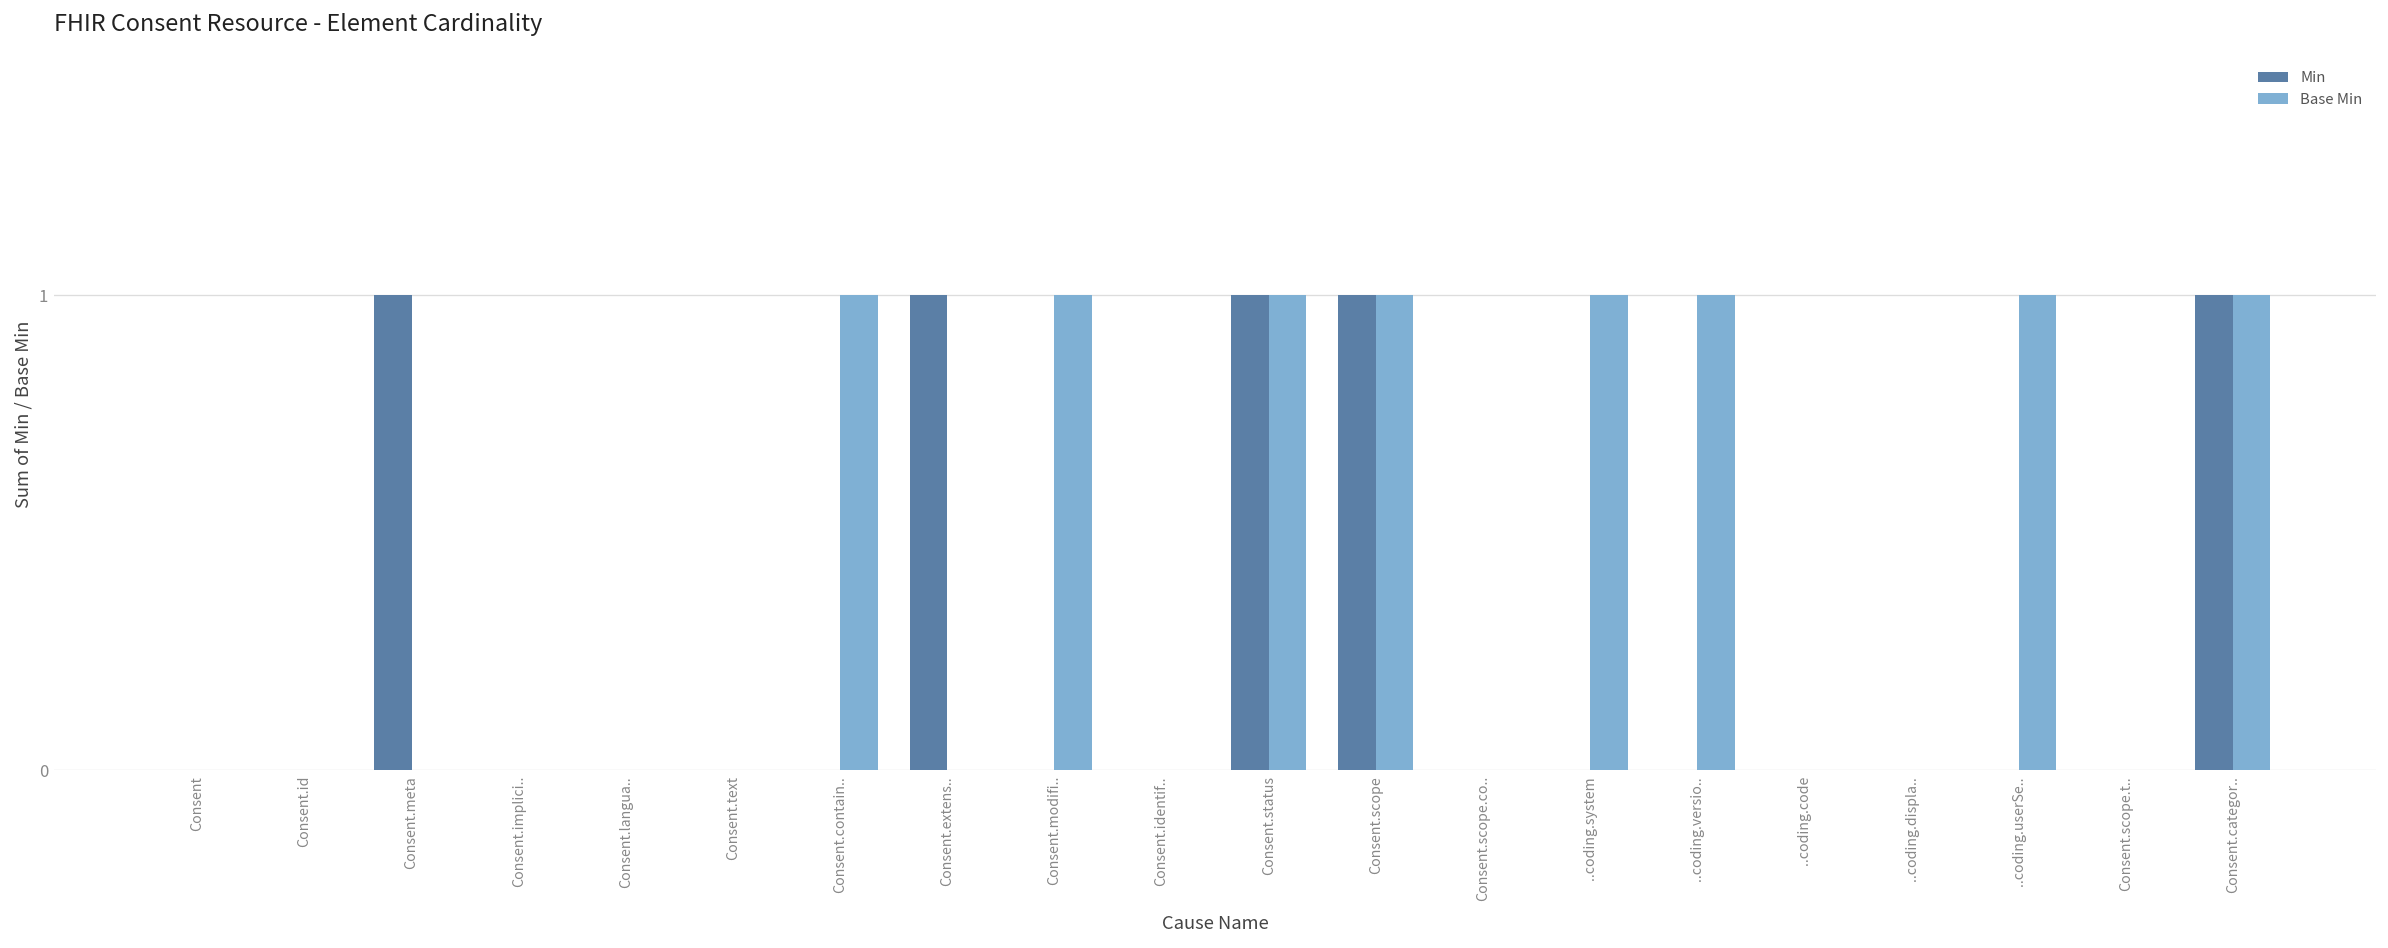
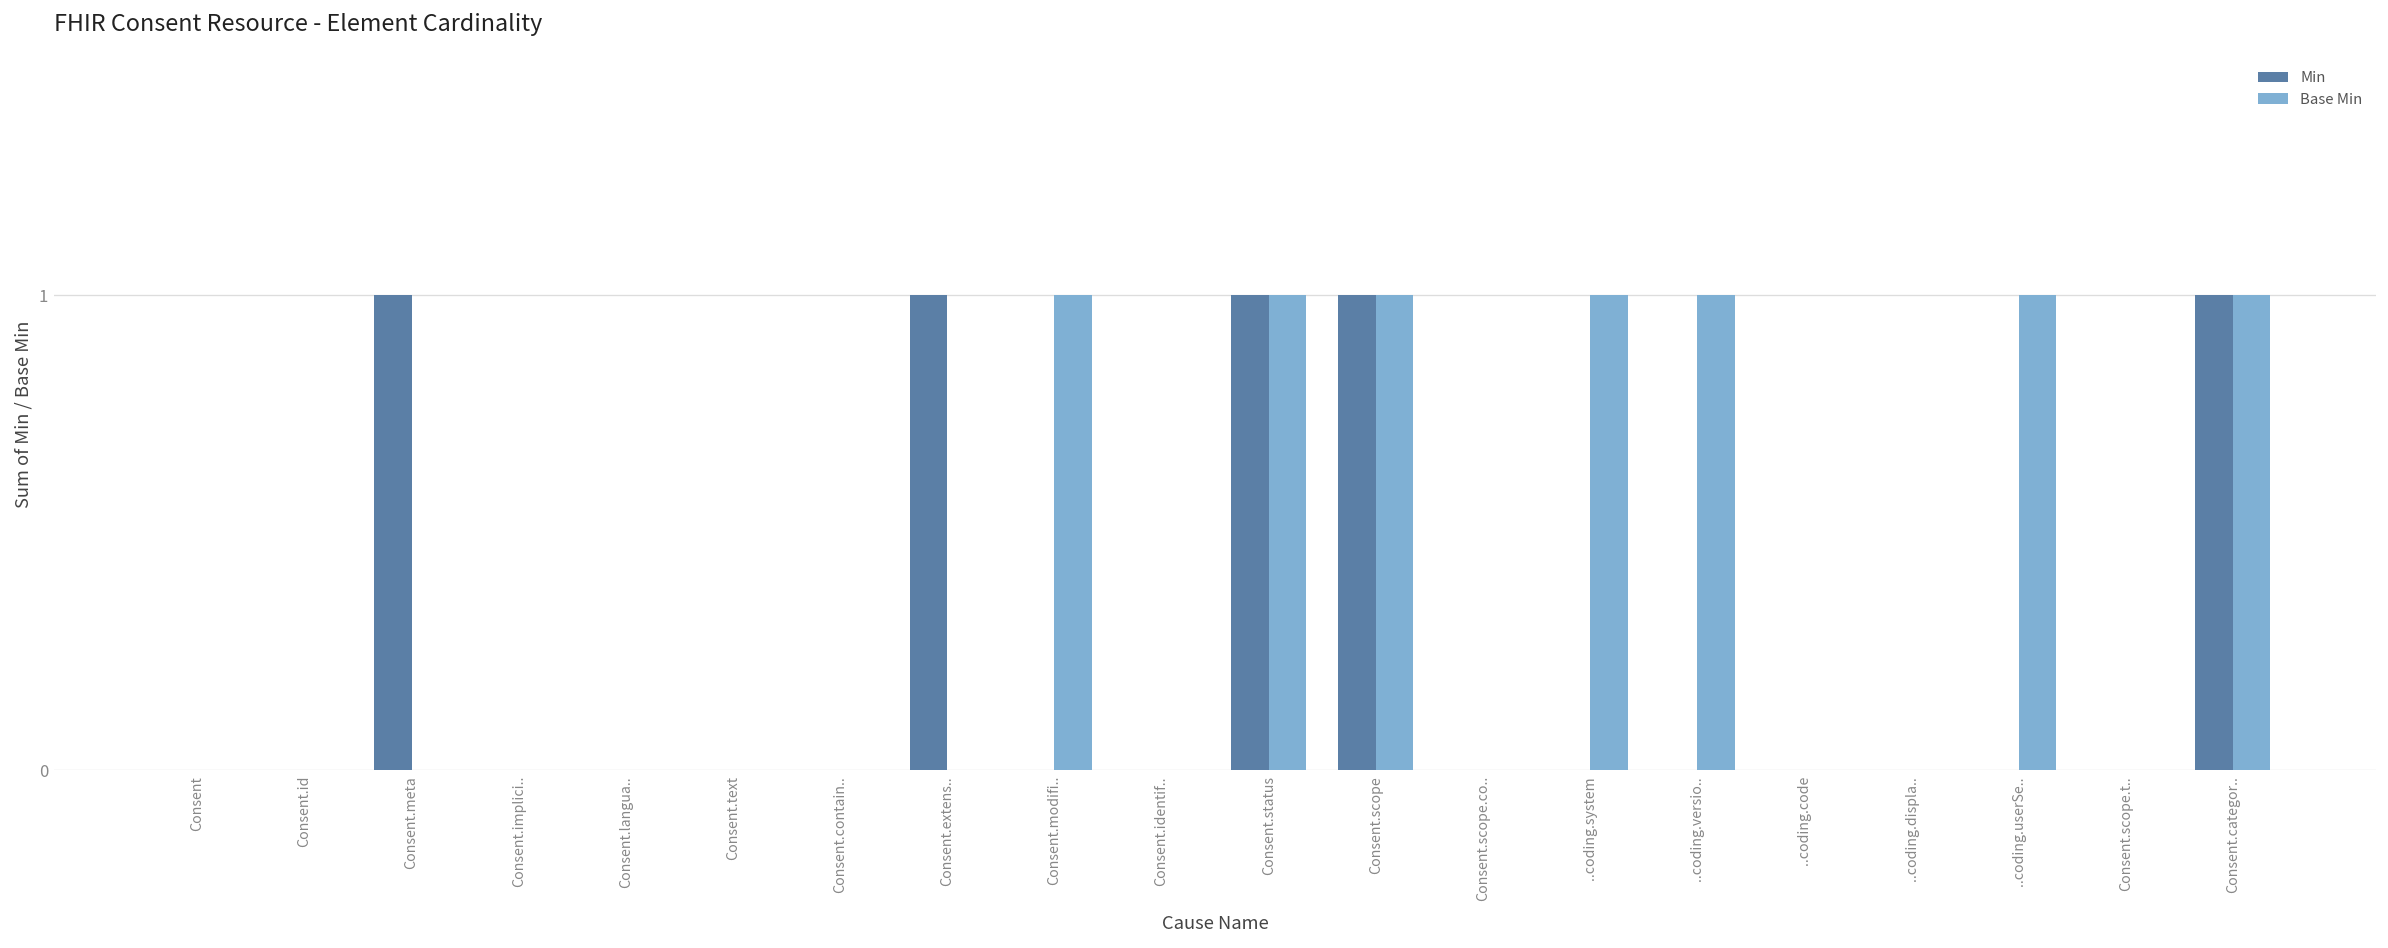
Base Min, Consent.contain..: 1 -> 0
